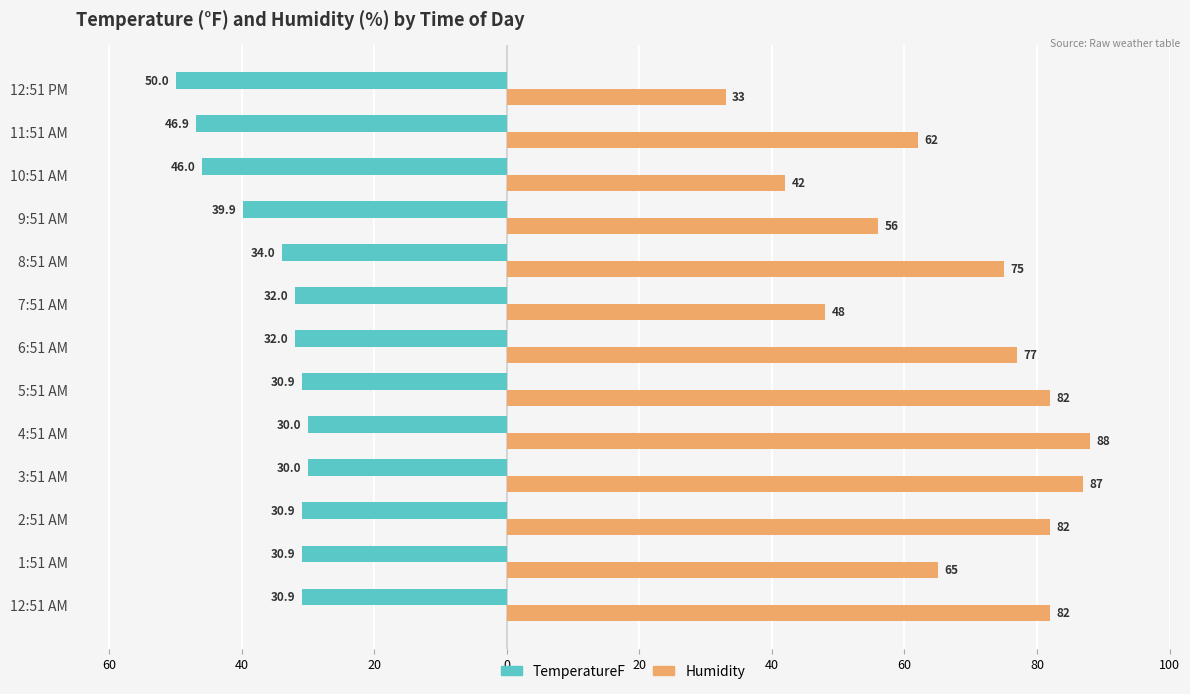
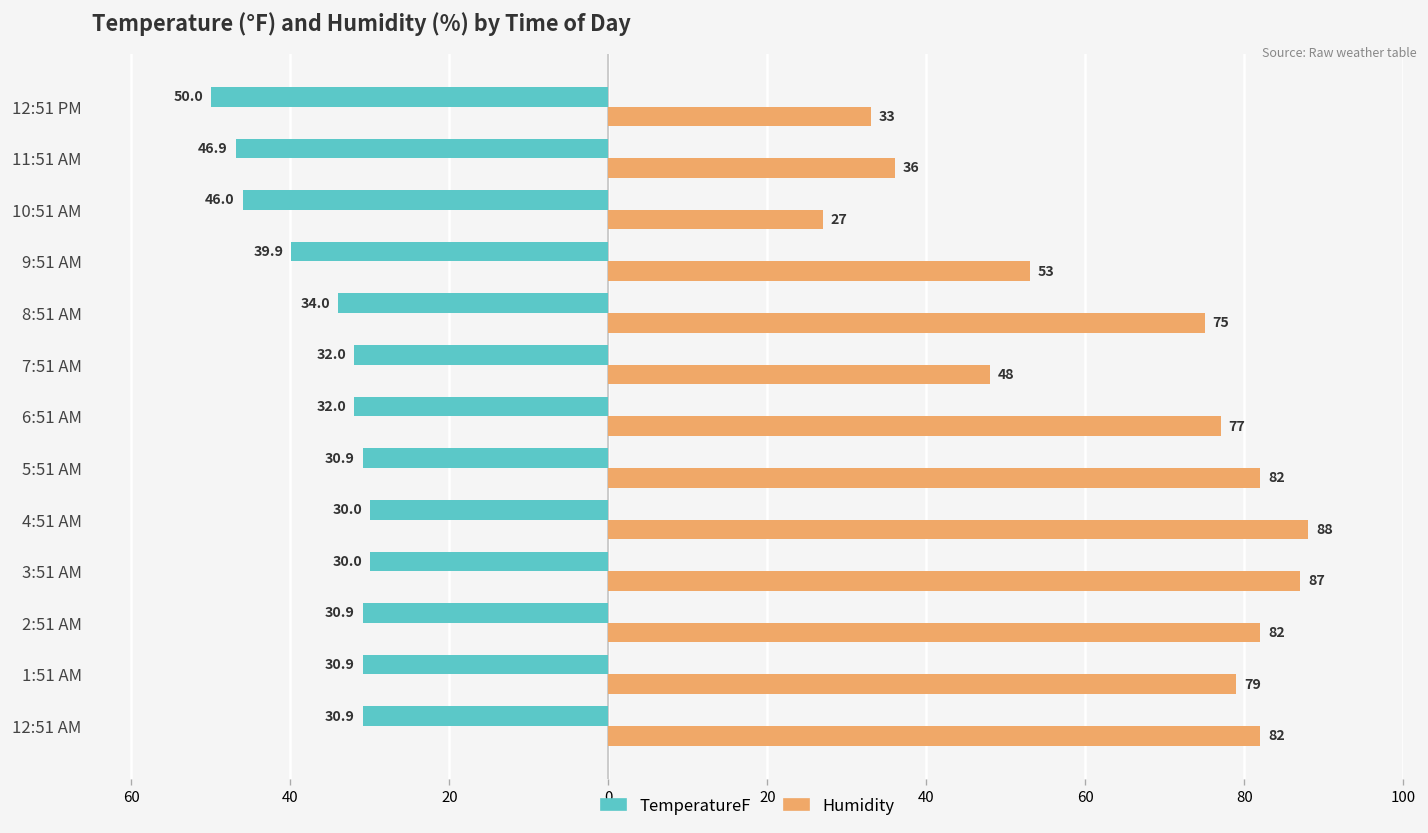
Humidity, 11:51 AM: 62 -> 36
Humidity, 10:51 AM: 42 -> 27
Humidity, 9:51 AM: 56 -> 53
Humidity, 1:51 AM: 65 -> 79
